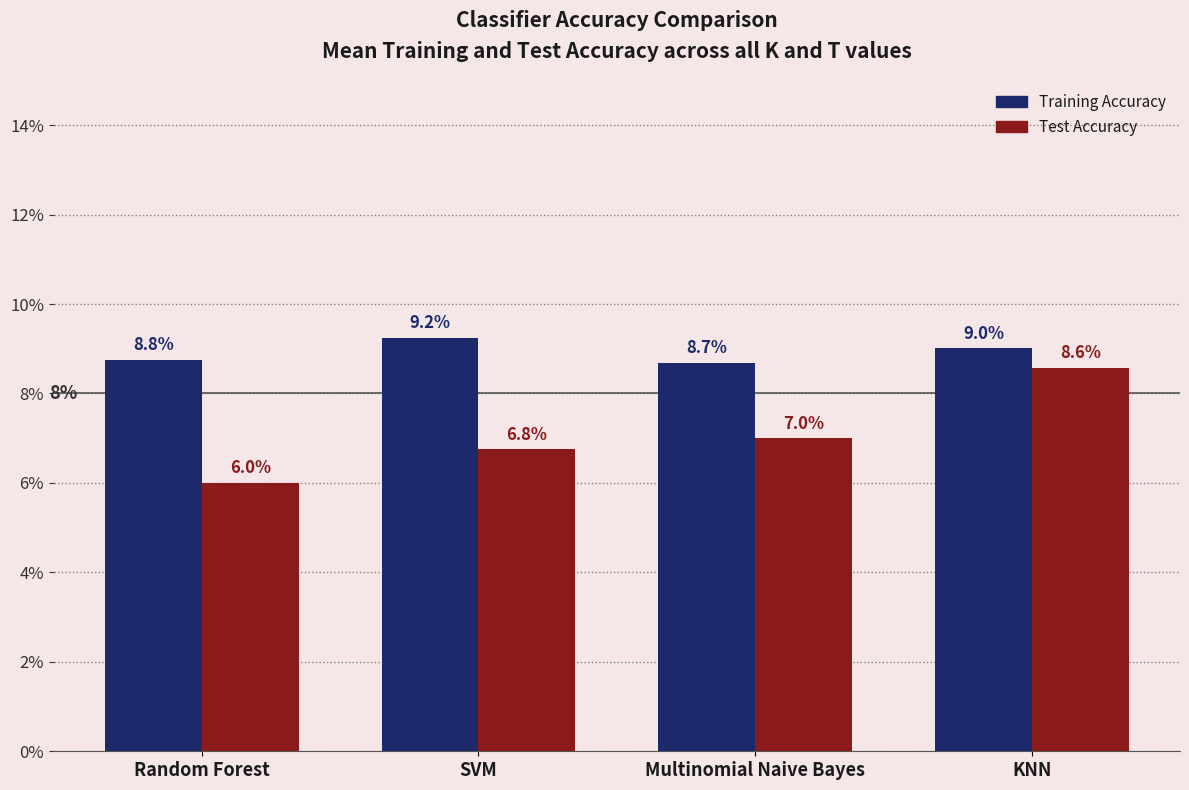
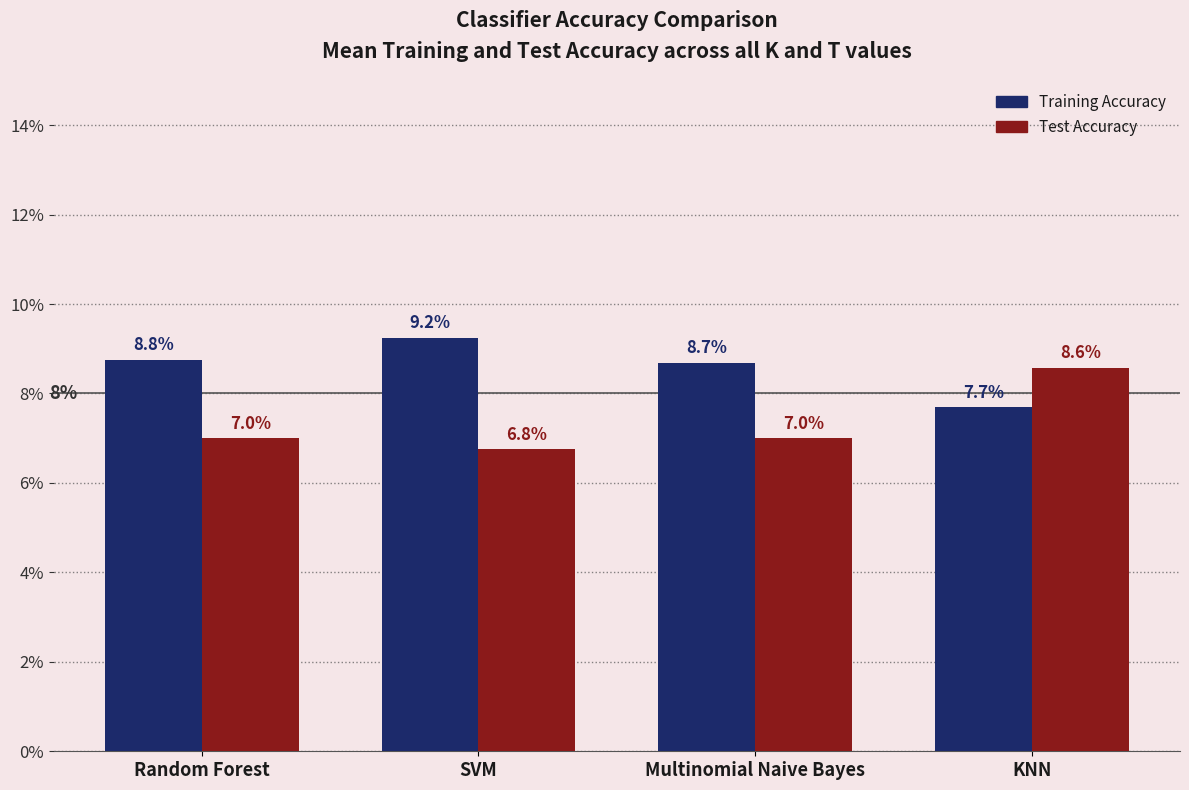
Test Accuracy, Random Forest: 6.0% -> 7.0%
Training Accuracy, KNN: 9.0% -> 7.7%
